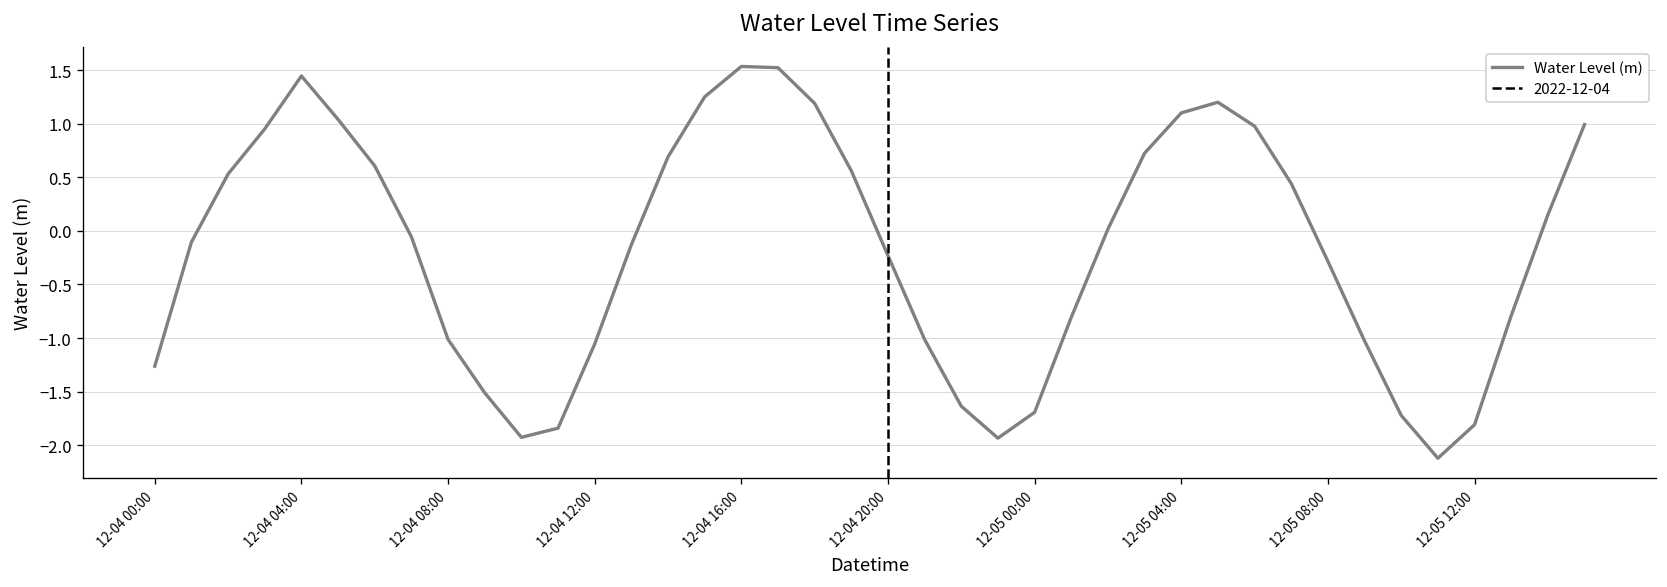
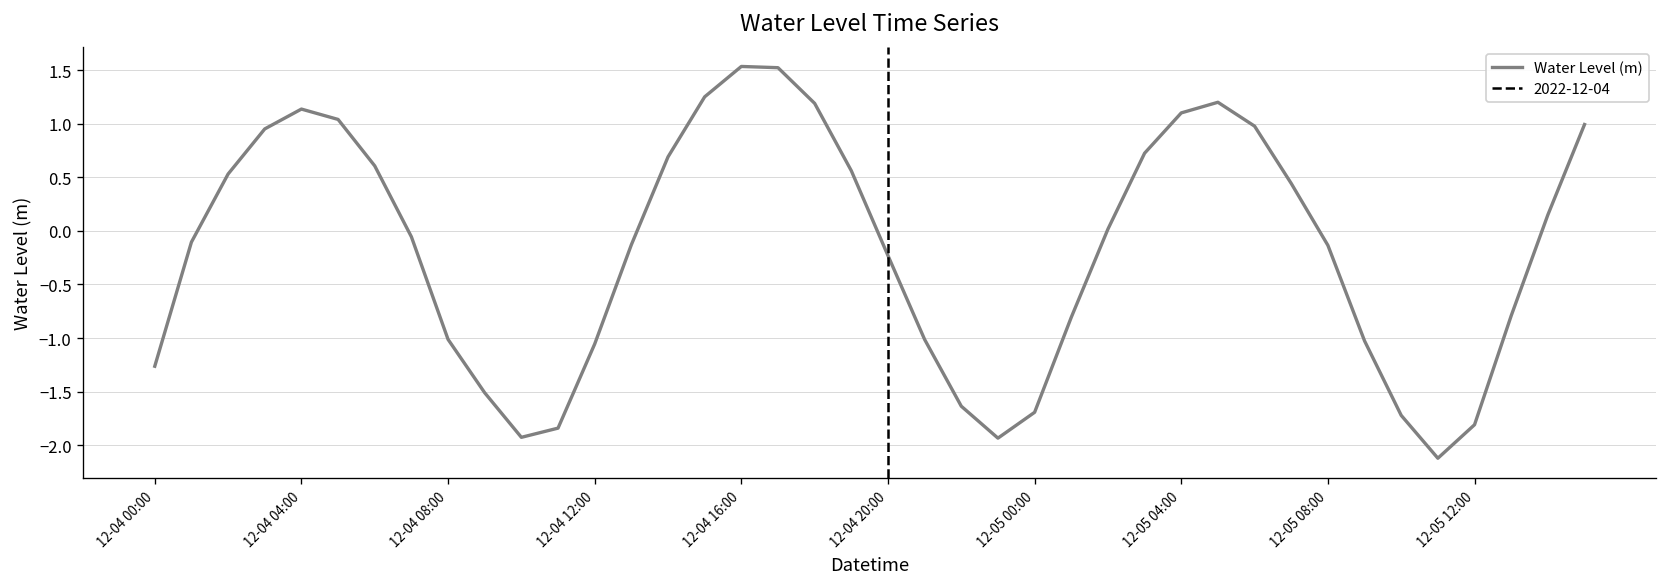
12-04 04:00: 1.4 -> 1.1
12-05 08:00: -0.3 -> -0.1
